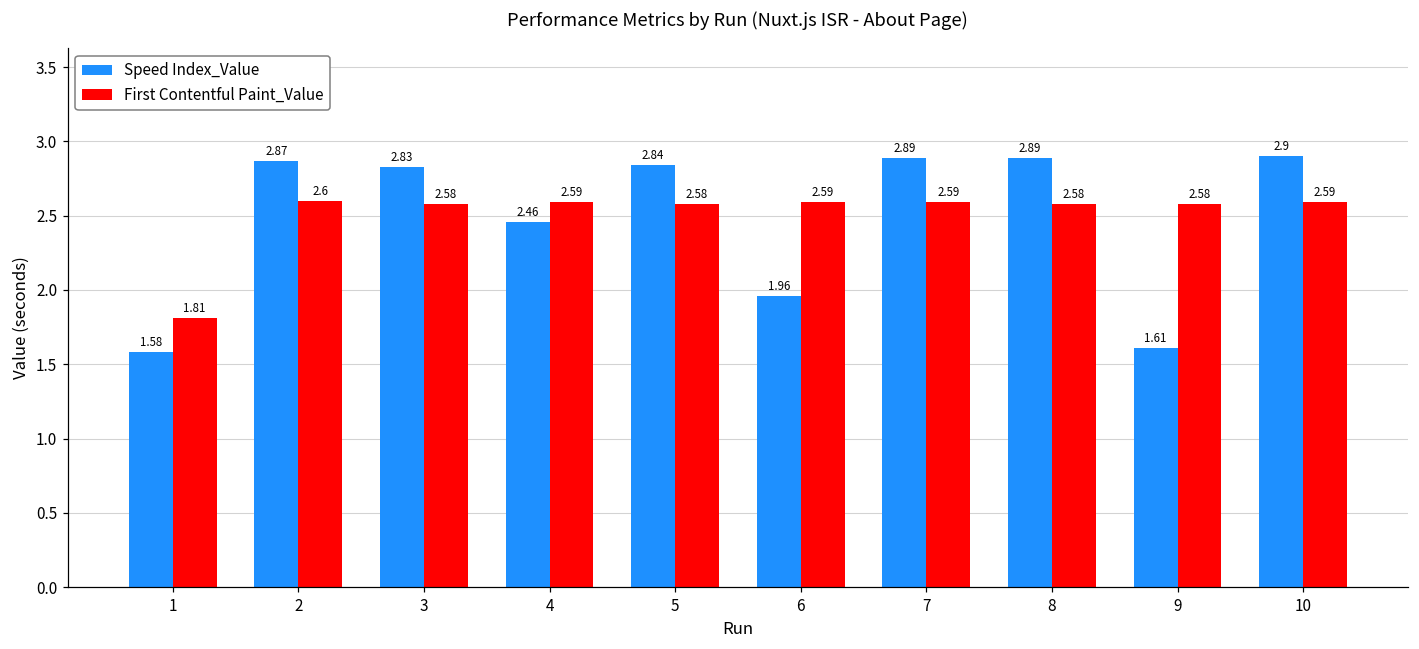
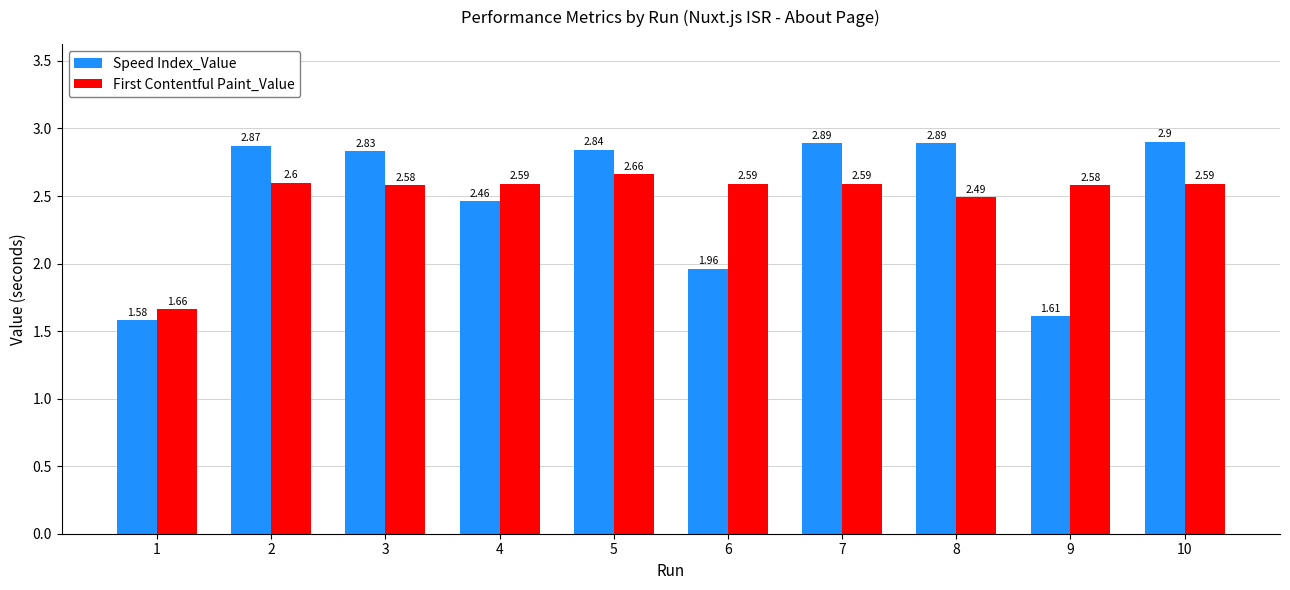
First Contentful Paint_Value, 1: 1.81 -> 1.66
First Contentful Paint_Value, 5: 2.58 -> 2.66
First Contentful Paint_Value, 8: 2.58 -> 2.49
